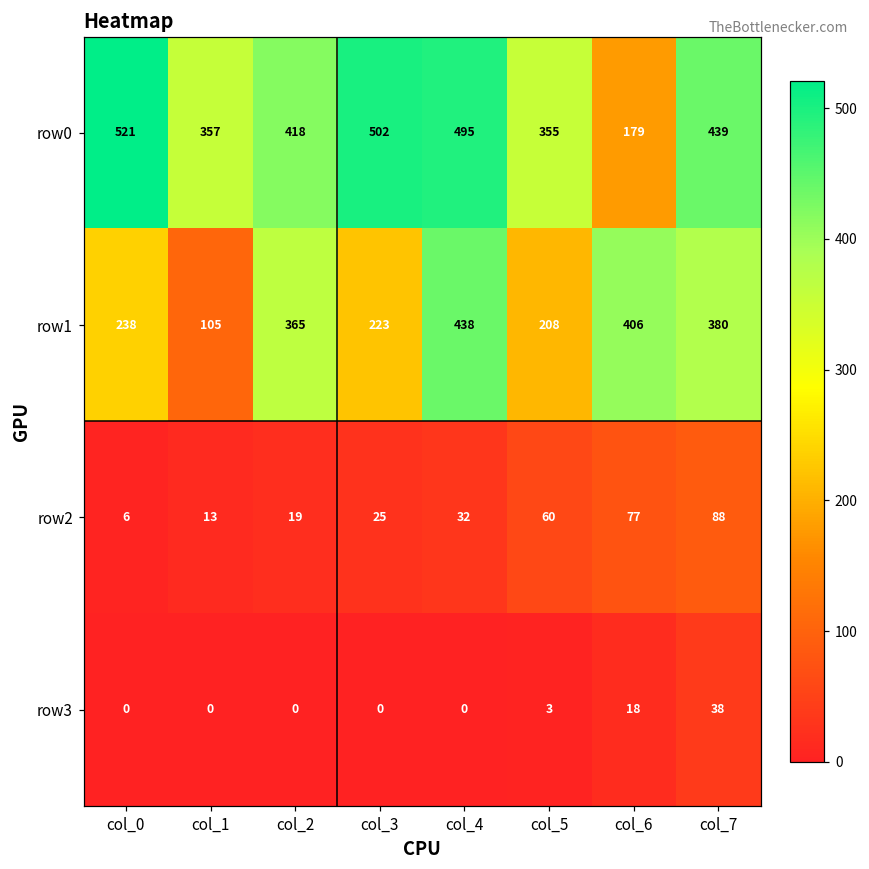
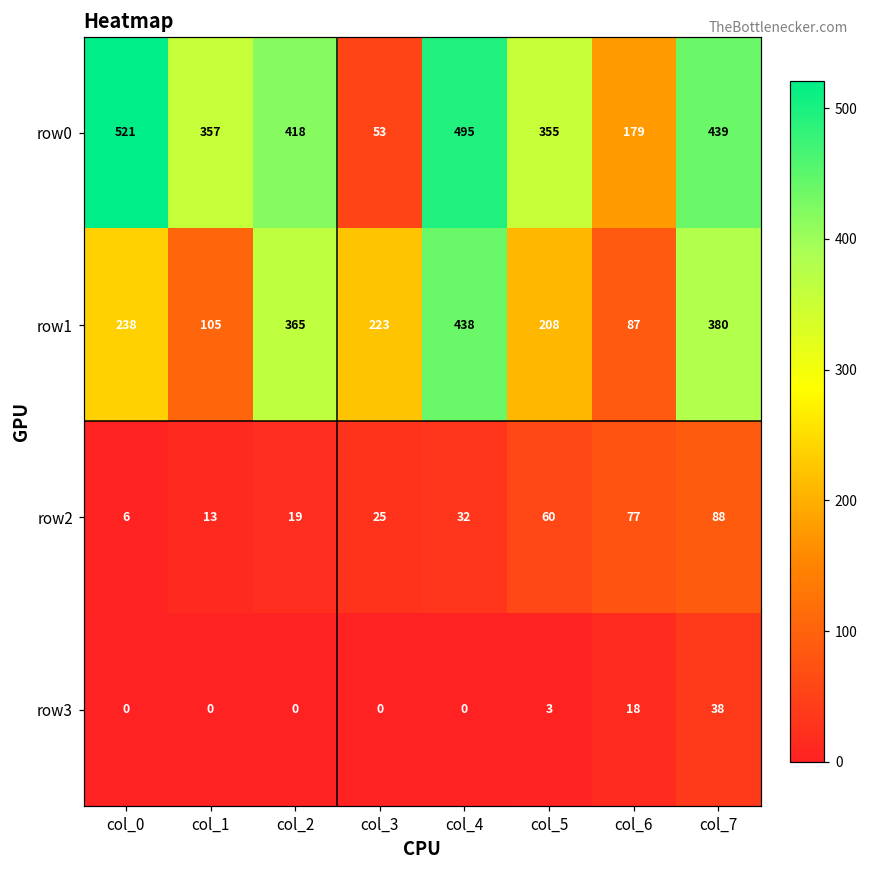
row0, col_3: 502 -> 53
row1, col_6: 406 -> 87
